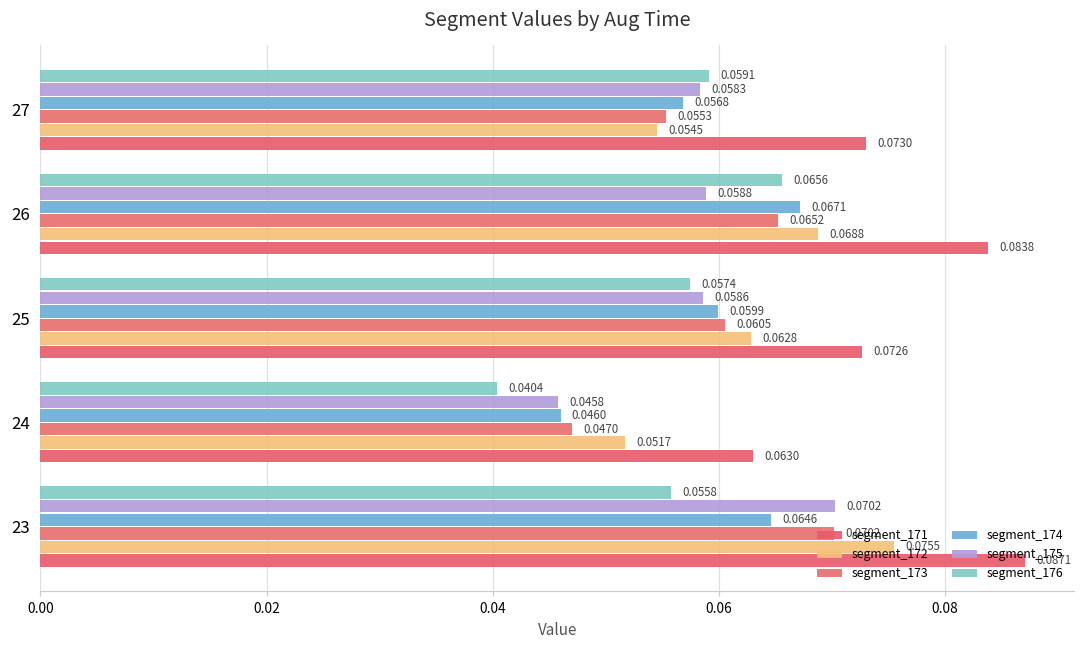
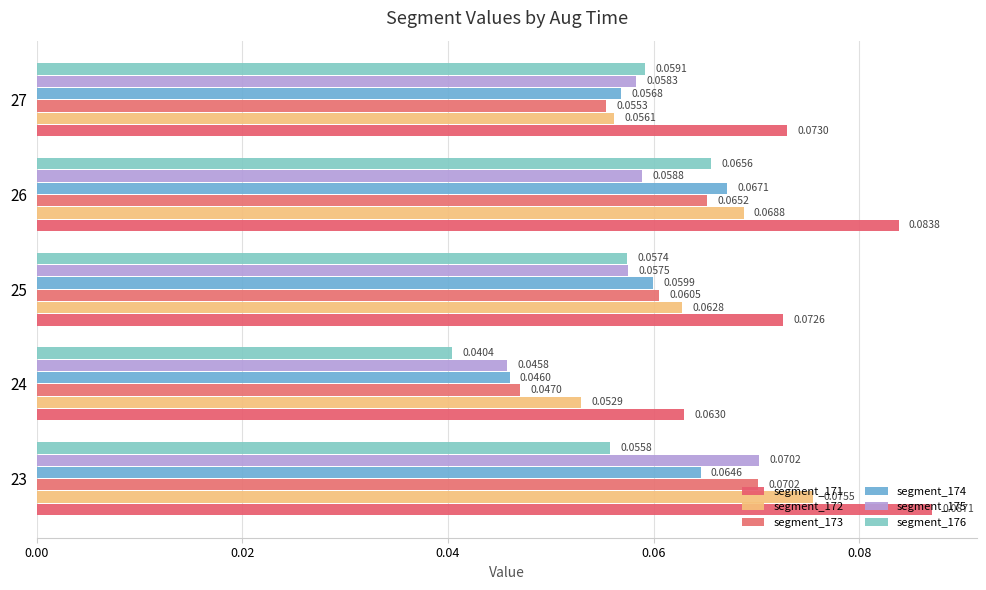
segment_172, 27: 0.0545 -> 0.0561
segment_175, 25: 0.0586 -> 0.0575
segment_172, 24: 0.0517 -> 0.0529
